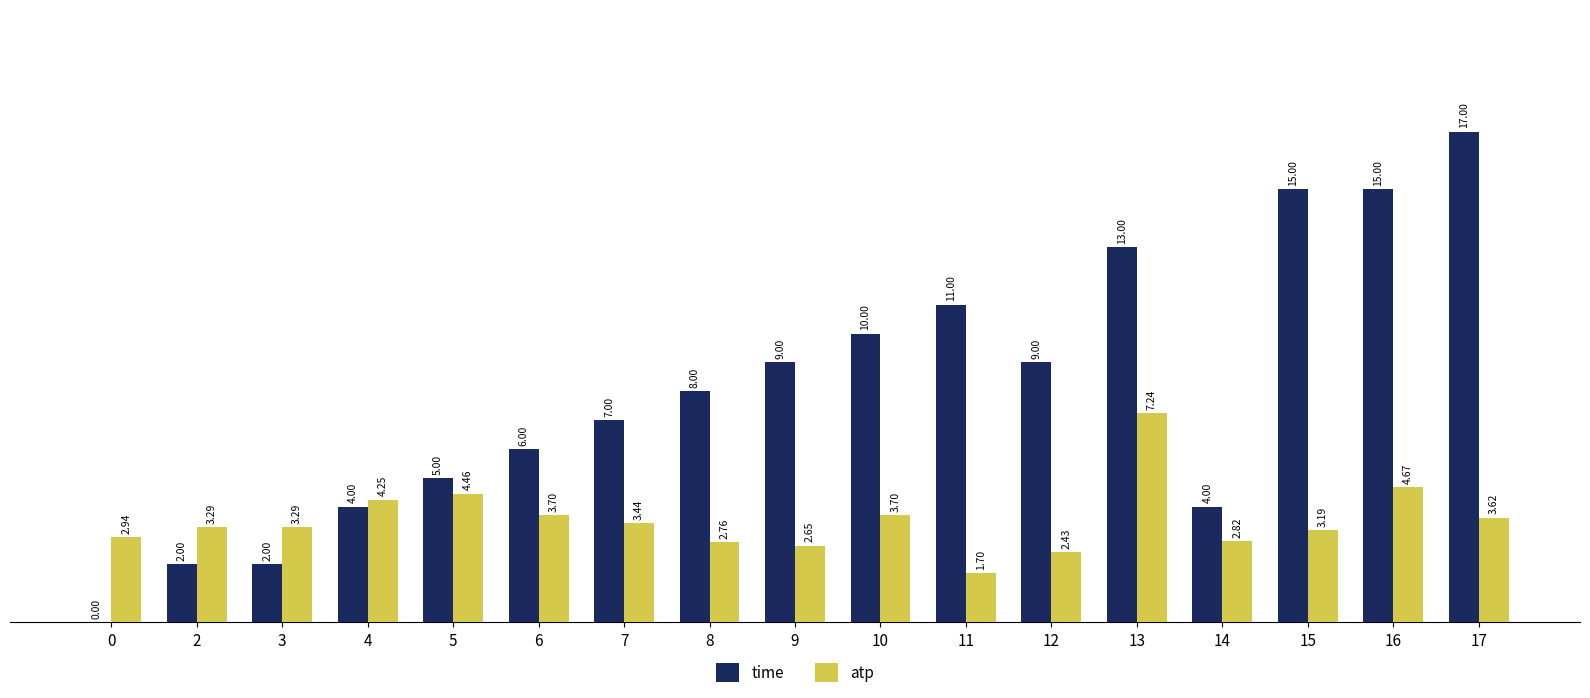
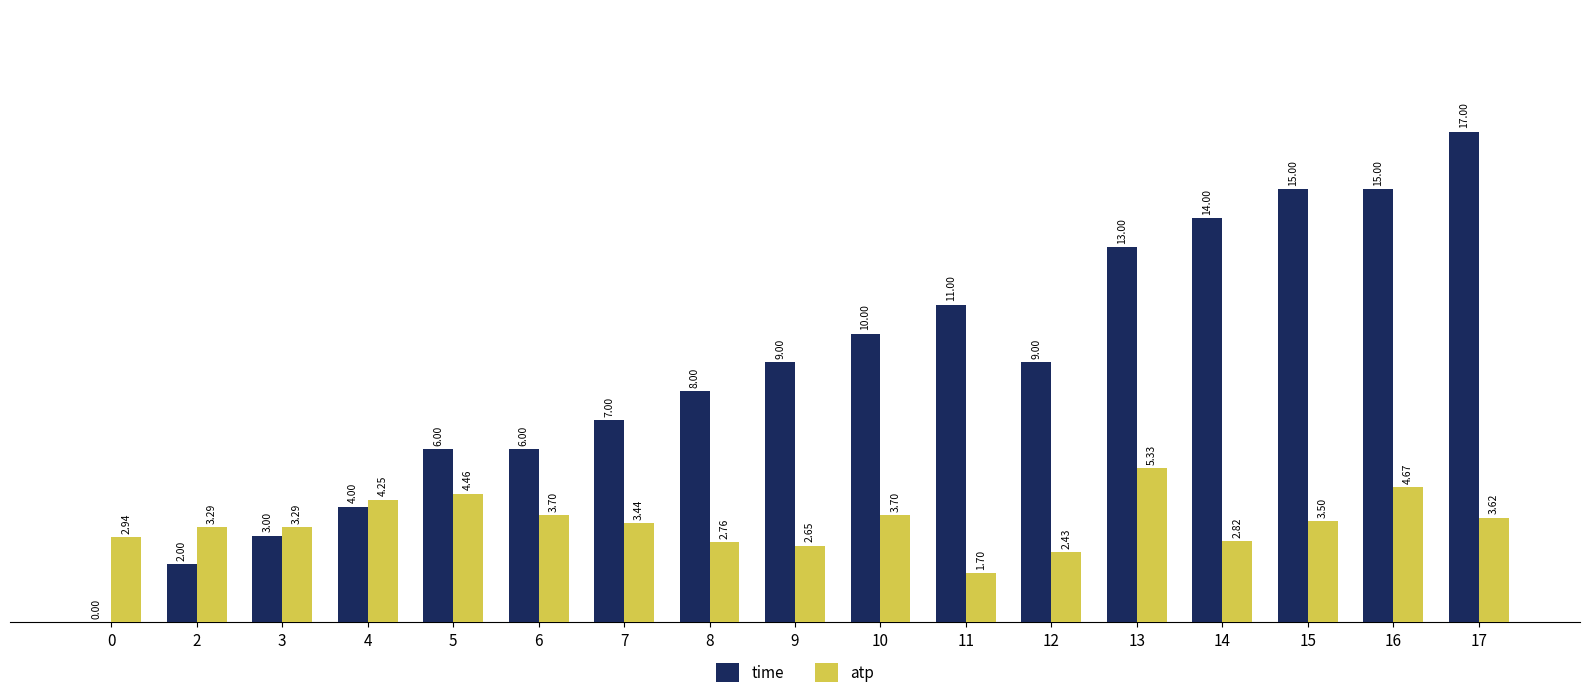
time, 3: 2.00 -> 3.00
time, 5: 5.00 -> 6.00
atp, 13: 7.24 -> 5.33
time, 14: 4.00 -> 14.00
atp, 15: 3.19 -> 3.50
